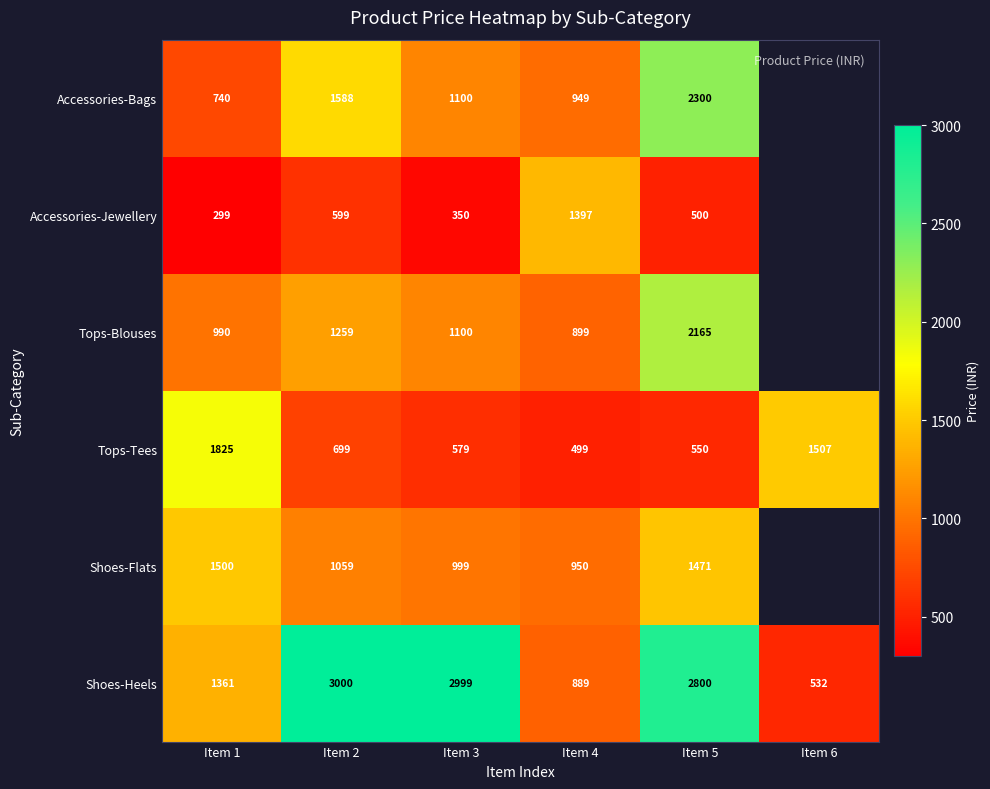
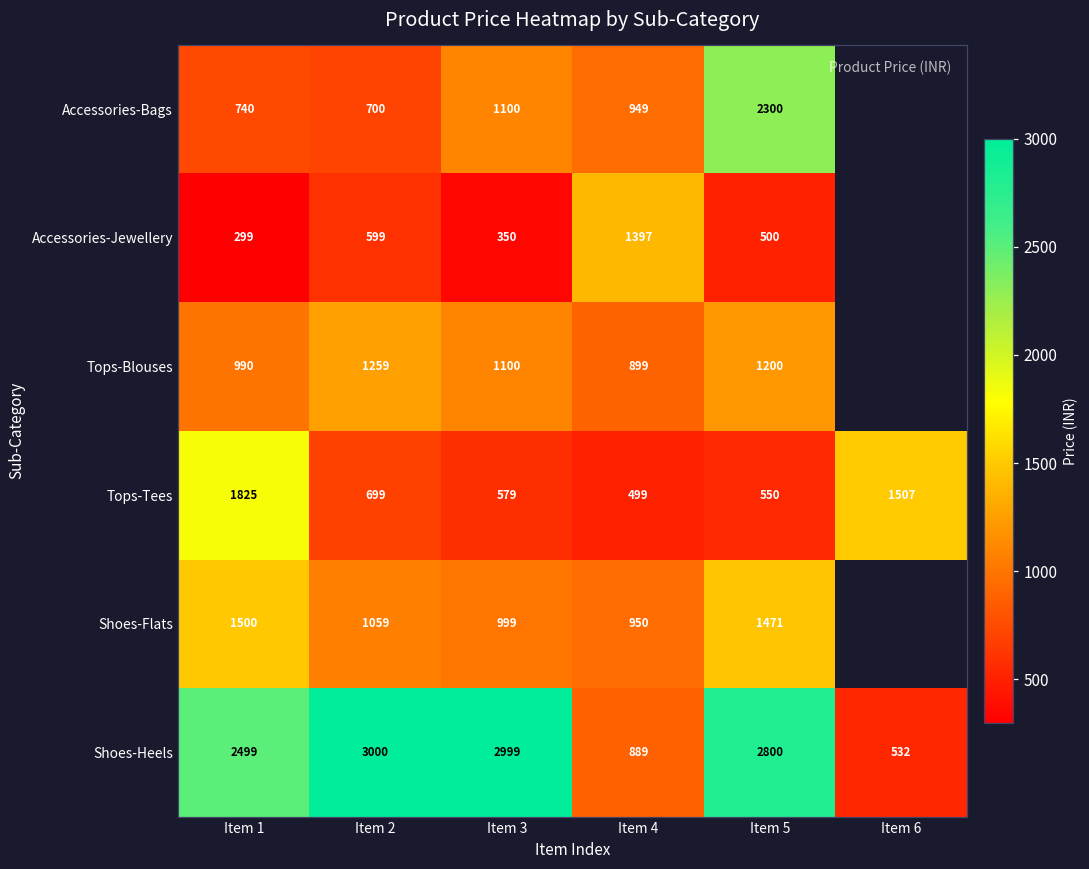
Accessories-Bags, Item 2: 1588 -> 700
Tops-Blouses, Item 5: 2165 -> 1200
Shoes-Heels, Item 1: 1361 -> 2499
